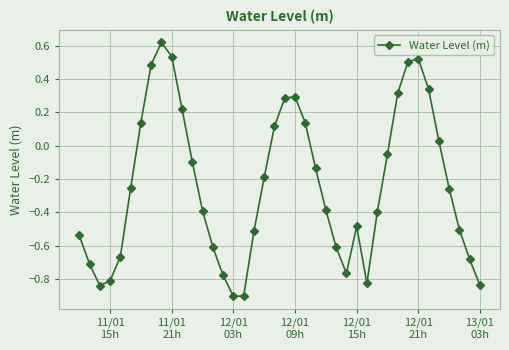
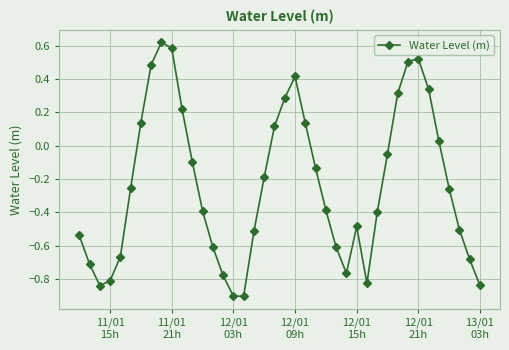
11/01 21h: 0.54 -> 0.59
12/01 09h: 0.30 -> 0.42
